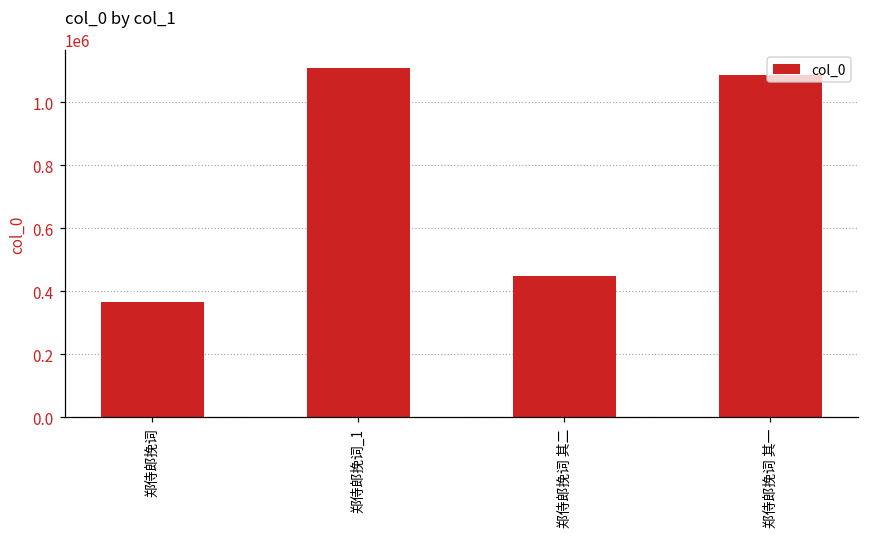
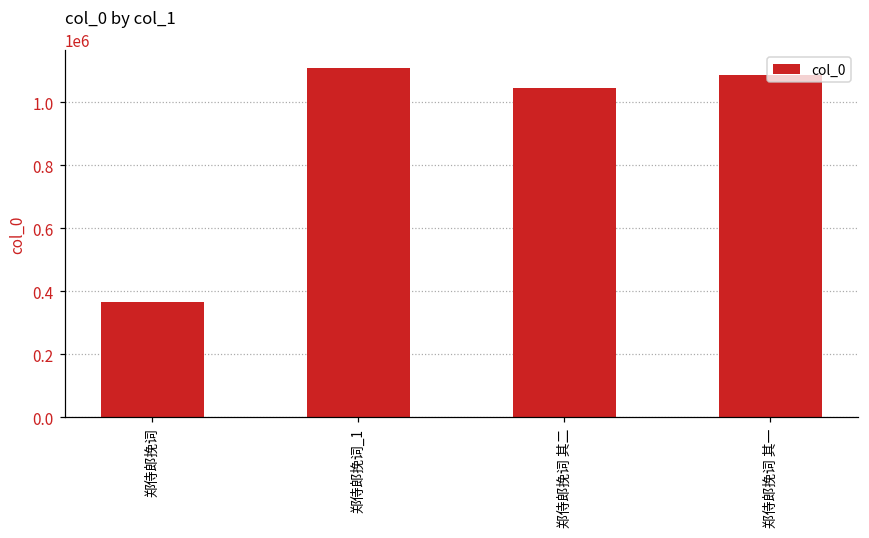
郑侍郎挽词 其二: 450000 -> 1040000
